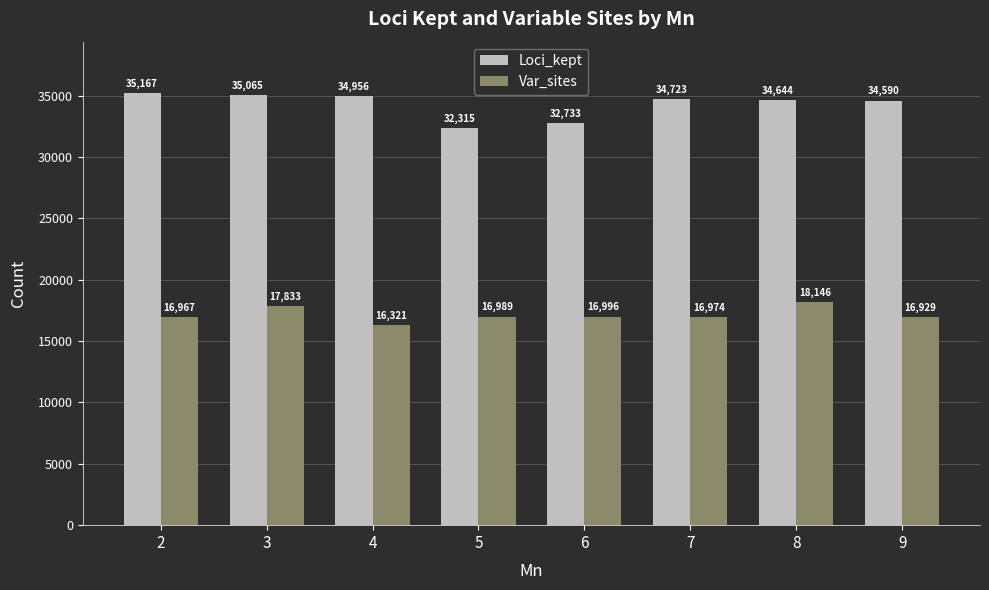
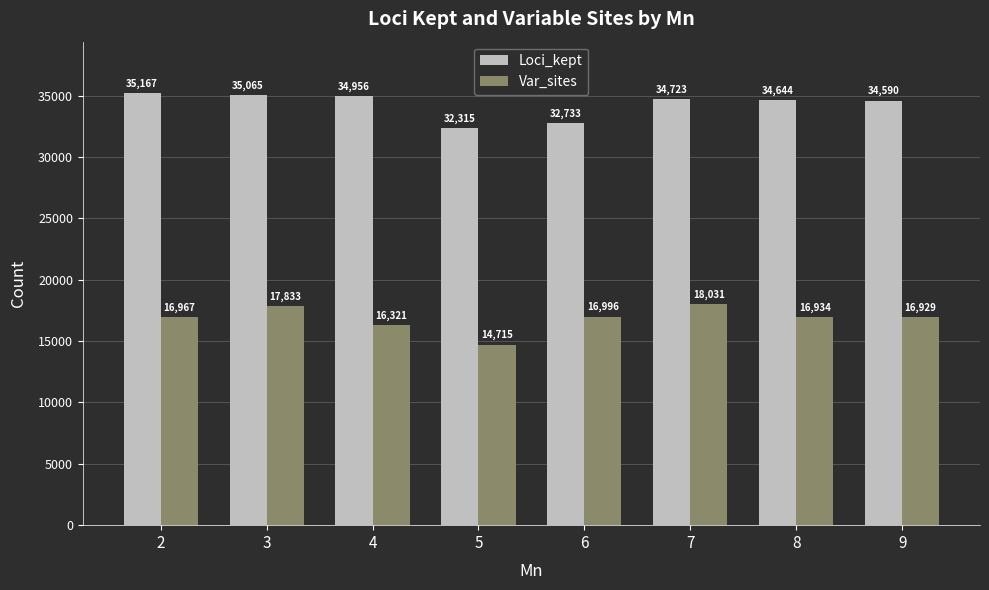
Var_sites, 5: 16,989 -> 14,715
Var_sites, 7: 16,974 -> 18,031
Var_sites, 8: 18,146 -> 16,934
